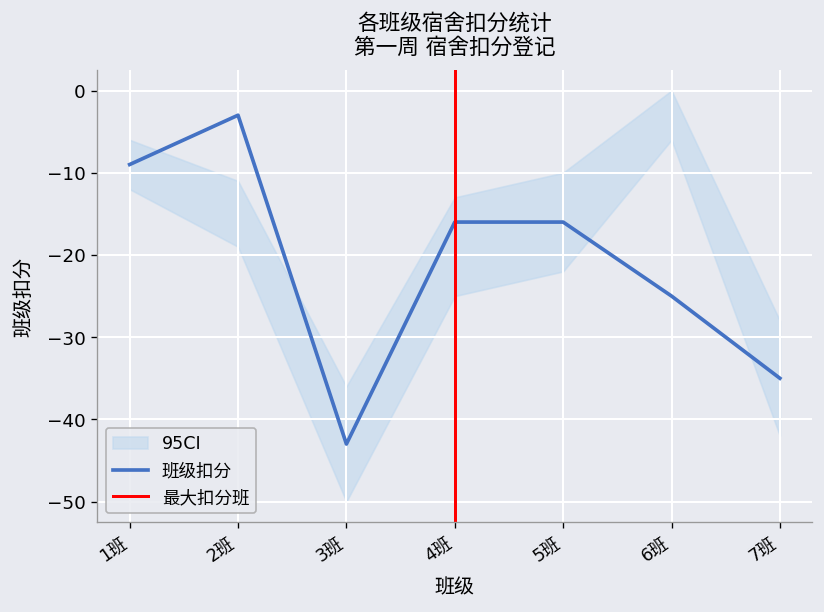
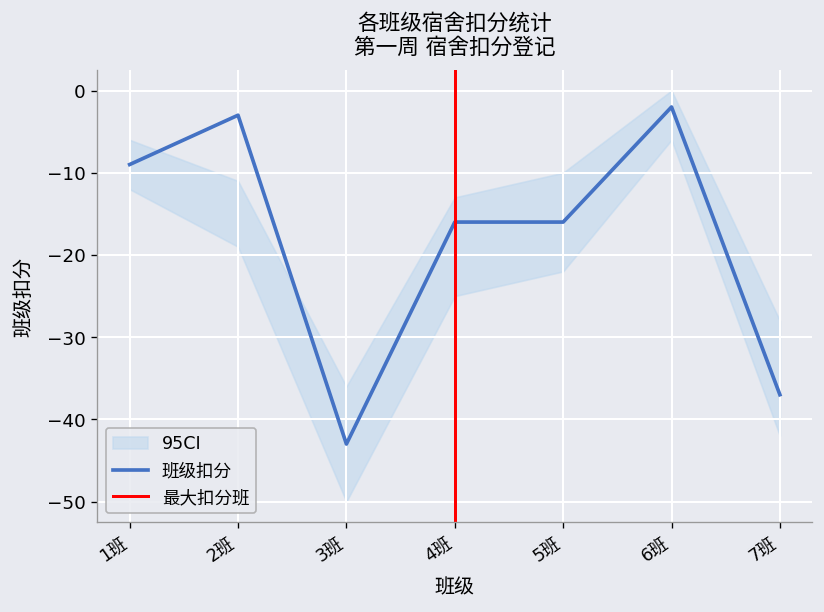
班级扣分, 6班: -25 -> -2
班级扣分, 7班: -35 -> -37
